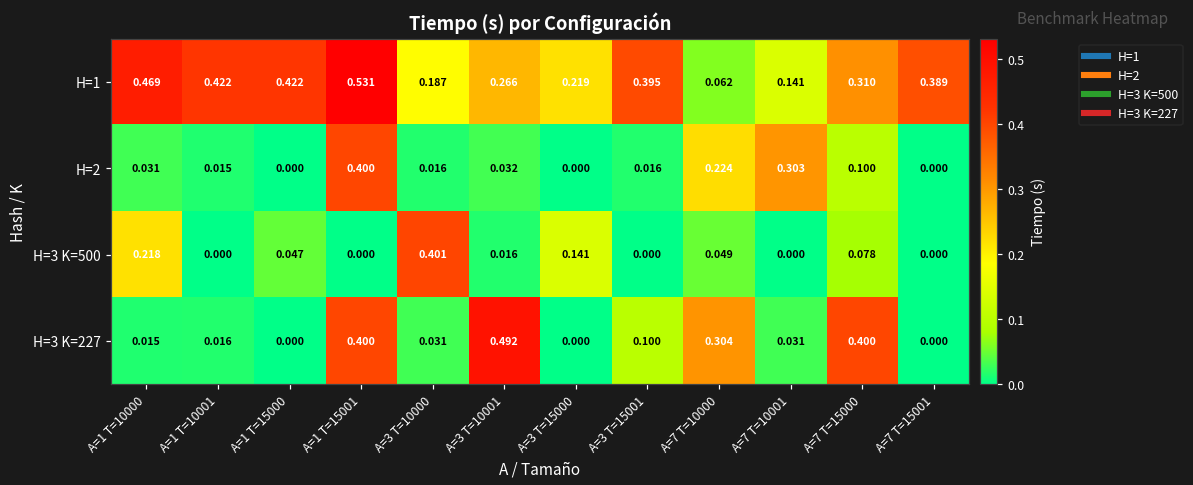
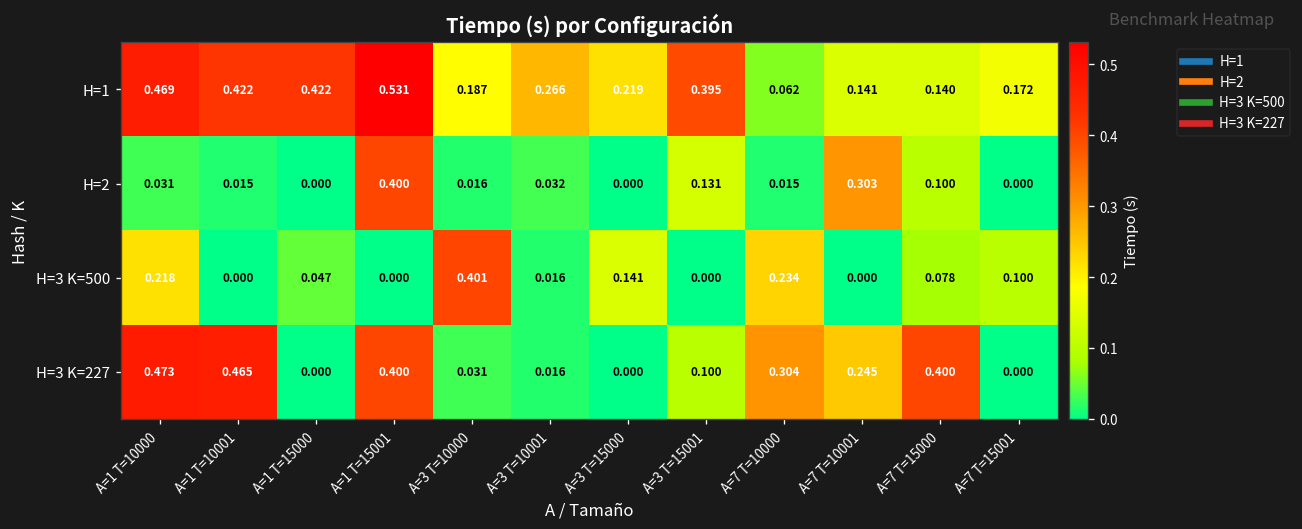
H=1, A=7 T=15000: 0.310 -> 0.140
H=1, A=7 T=15001: 0.389 -> 0.172
H=2, A=3 T=15001: 0.016 -> 0.131
H=2, A=7 T=10000: 0.224 -> 0.015
H=3 K=500, A=7 T=10000: 0.049 -> 0.234
H=3 K=500, A=7 T=15001: 0.000 -> 0.100
H=3 K=227, A=1 T=10000: 0.015 -> 0.473
H=3 K=227, A=1 T=10001: 0.016 -> 0.465
H=3 K=227, A=3 T=10001: 0.492 -> 0.016
H=3 K=227, A=7 T=10001: 0.031 -> 0.245
